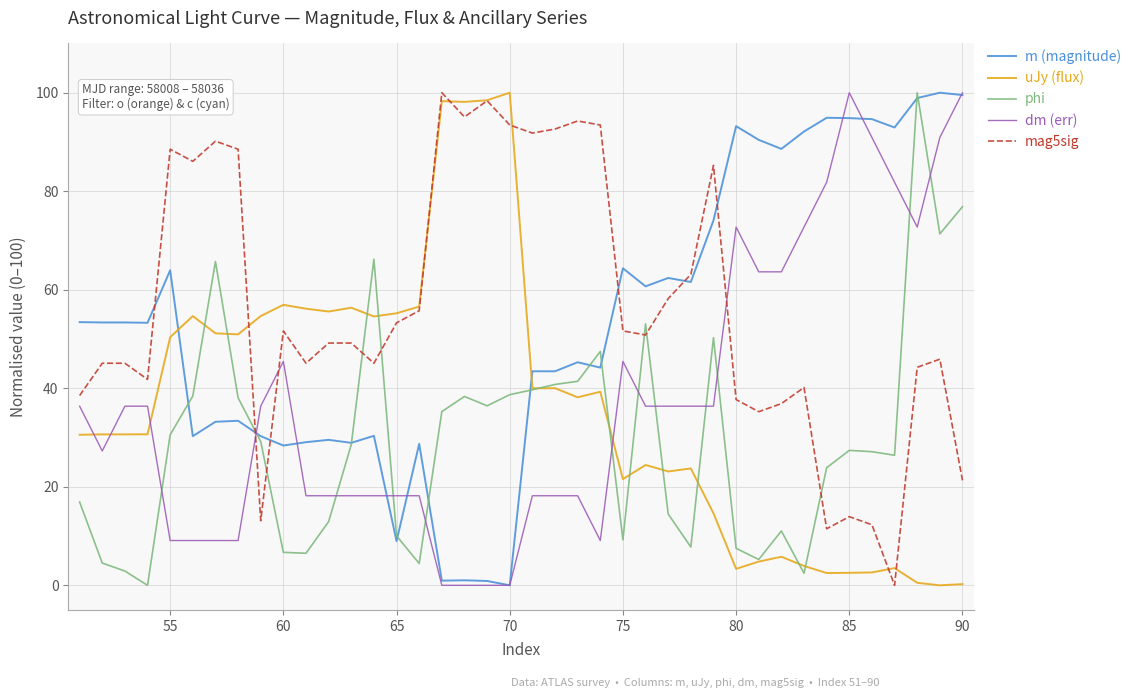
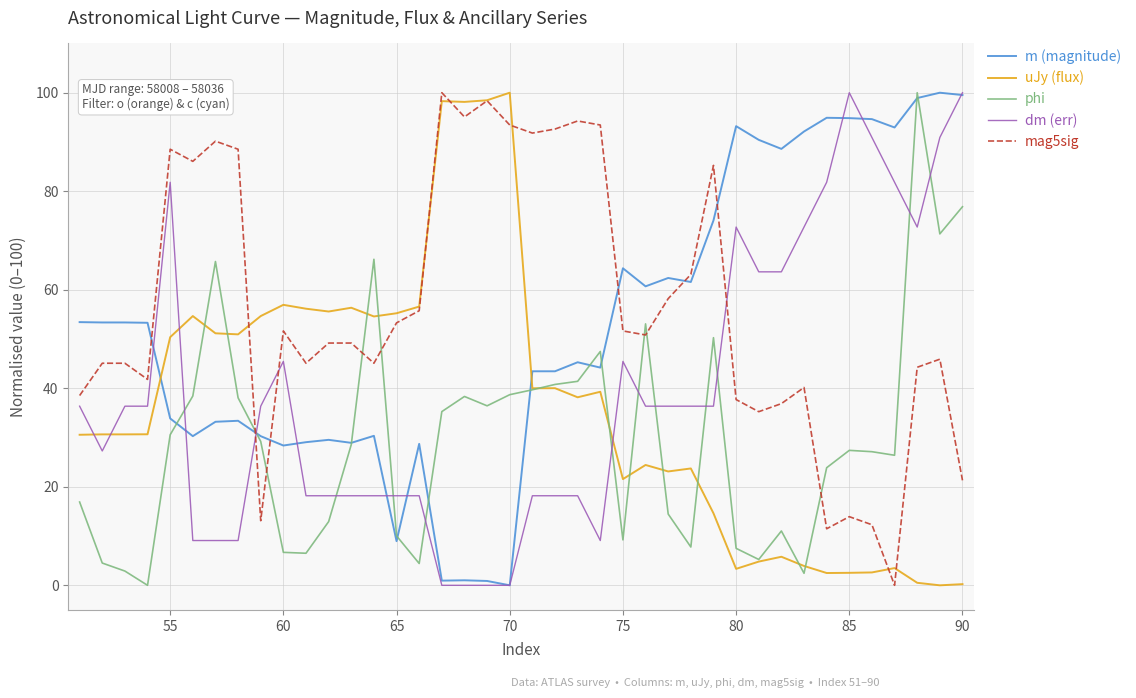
m (magnitude), 55: 64 -> 34
dm (err), 55: 9 -> 82
